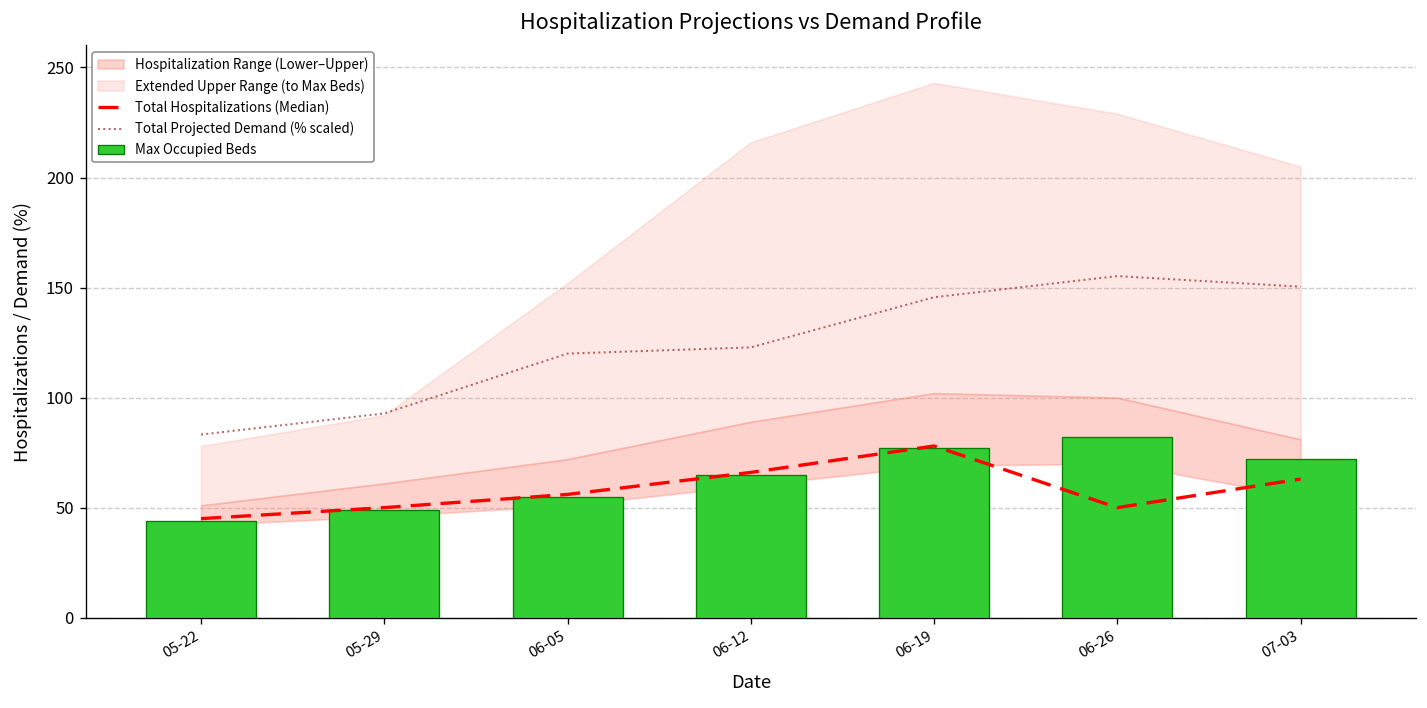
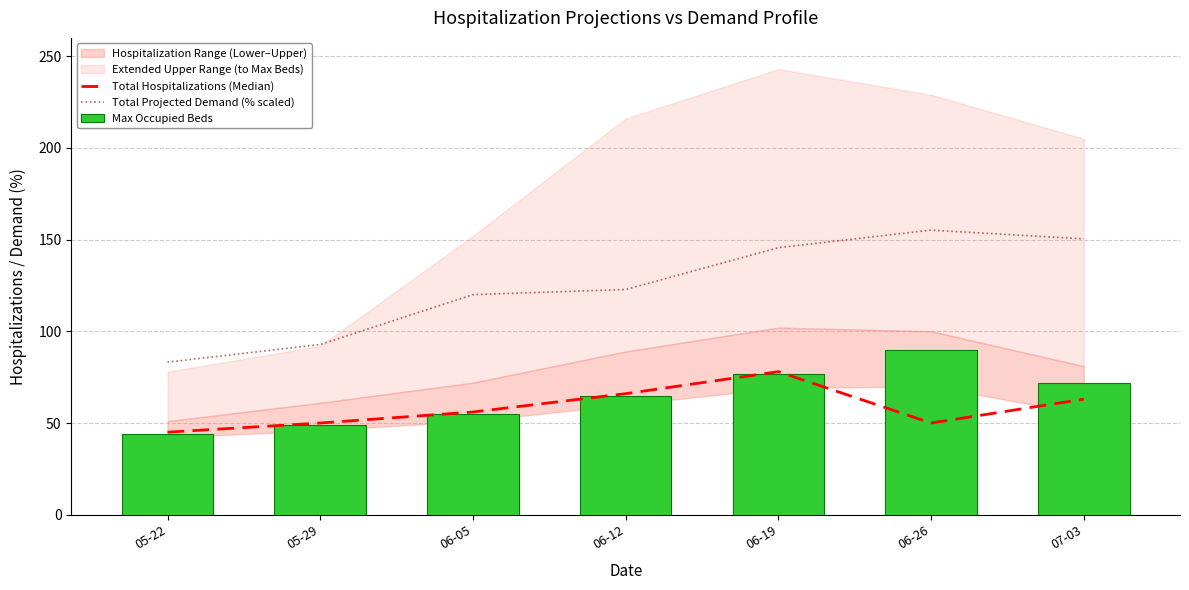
Max Occupied Beds, 06-26: 82 -> 90
